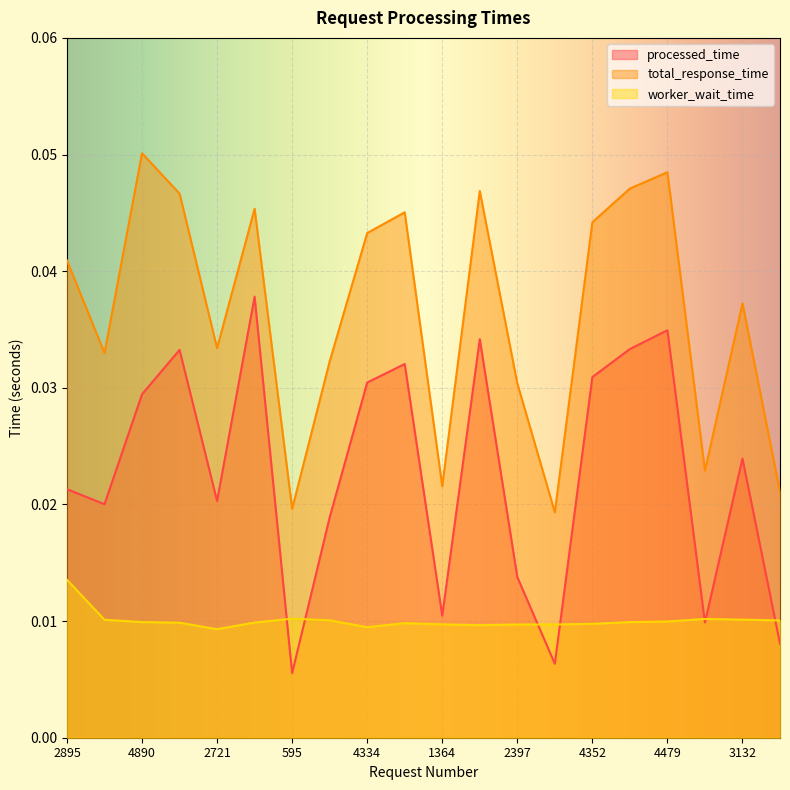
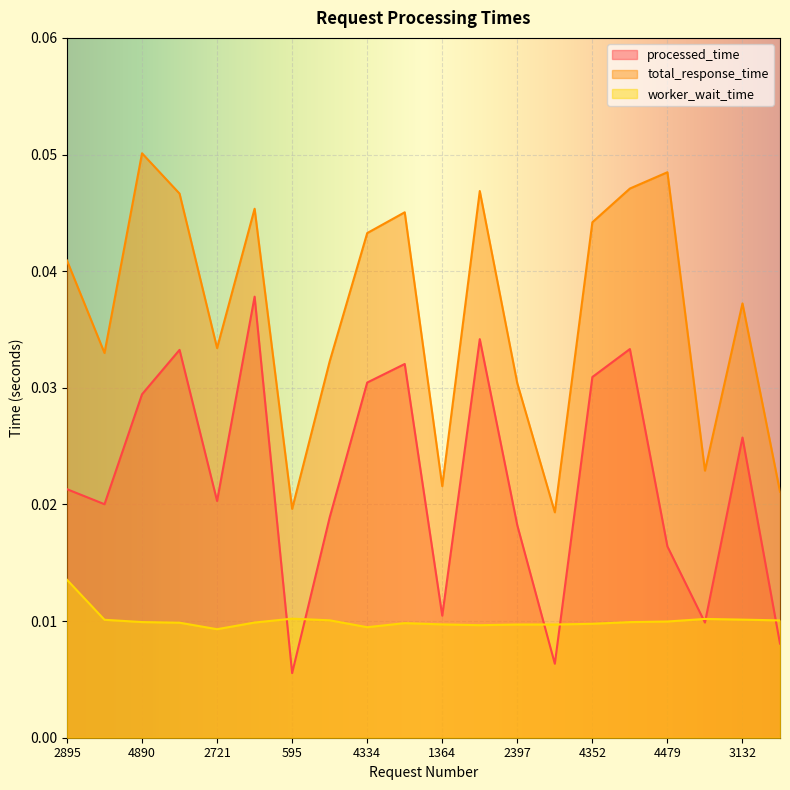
processed_time, 2397: 0.0138 -> 0.0182
processed_time, 4479: 0.0349 -> 0.0164
processed_time, 3132: 0.0239 -> 0.0257
